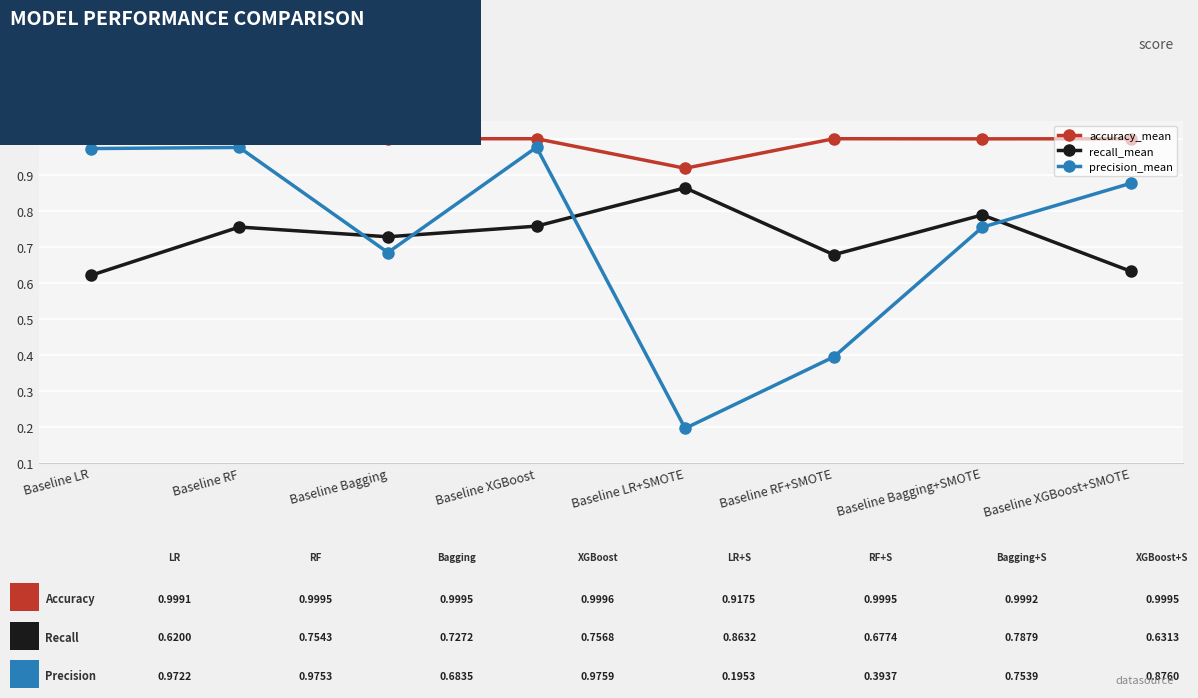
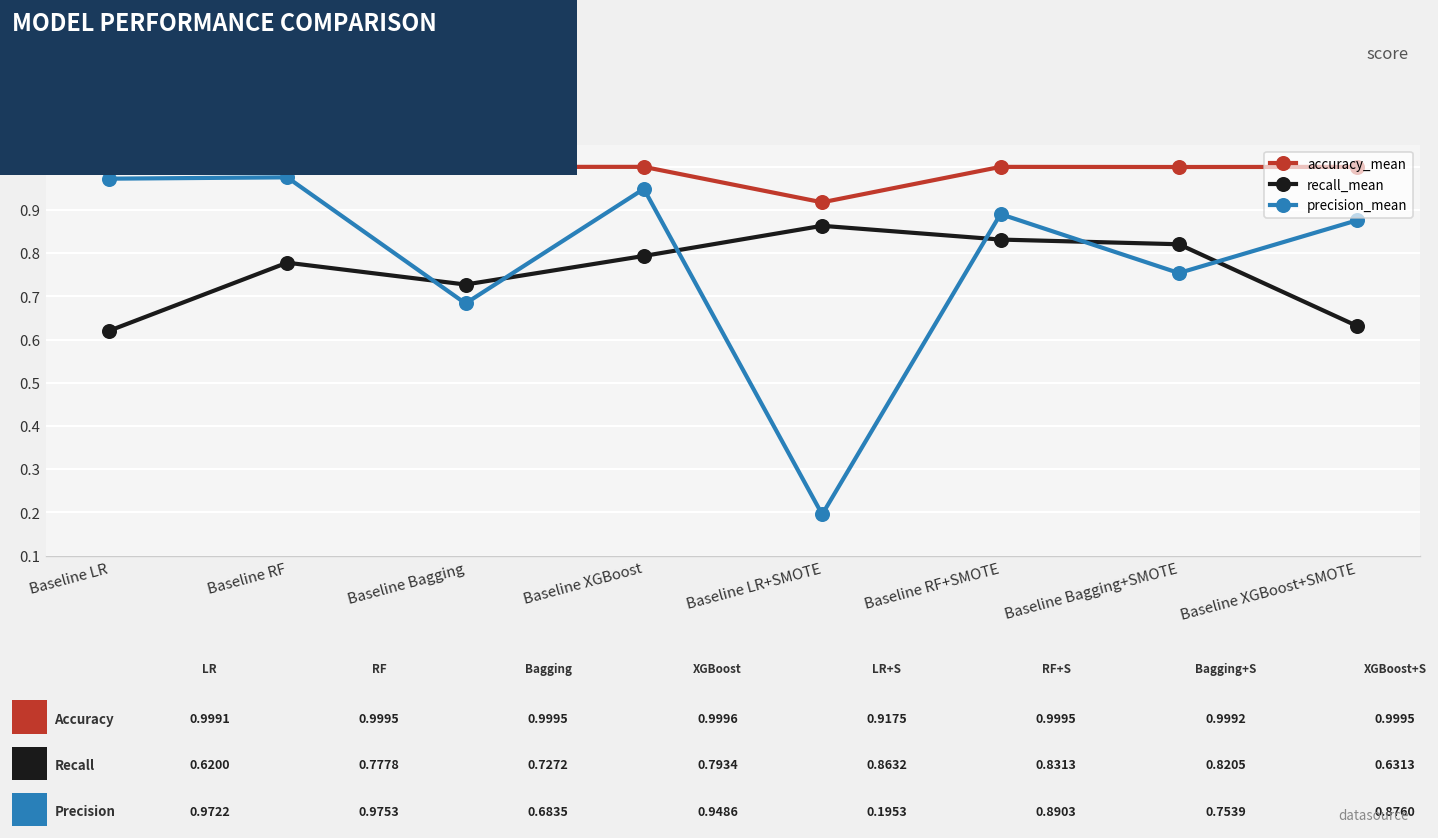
recall_mean, Baseline RF: 0.7543 -> 0.7778
recall_mean, Baseline XGBoost: 0.7568 -> 0.7934
precision_mean, Baseline XGBoost: 0.9759 -> 0.9486
recall_mean, Baseline RF+SMOTE: 0.6774 -> 0.8313
precision_mean, Baseline RF+SMOTE: 0.3937 -> 0.8903
recall_mean, Baseline Bagging+SMOTE: 0.7879 -> 0.8205
